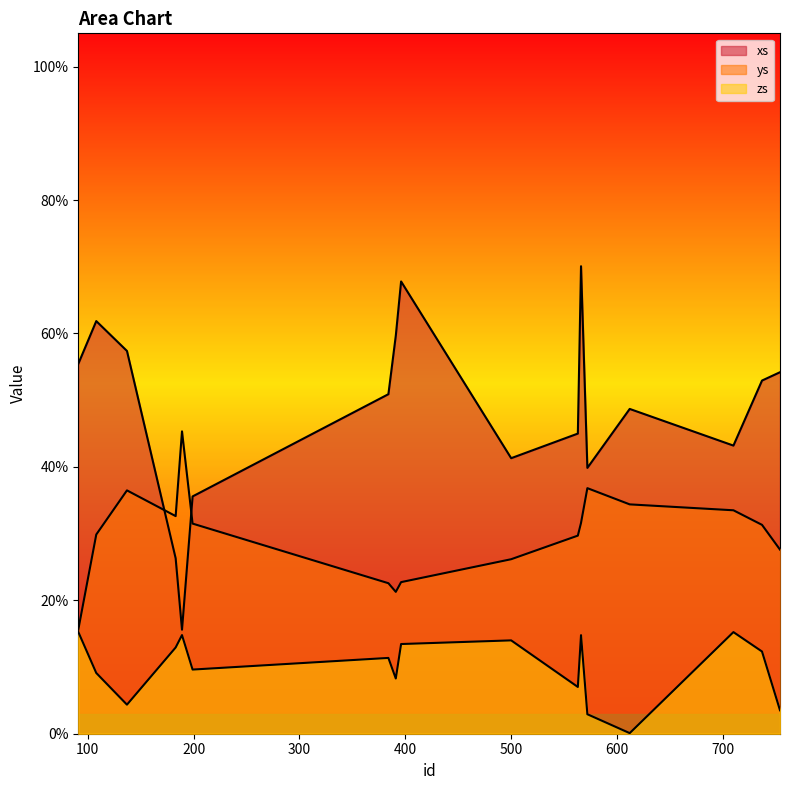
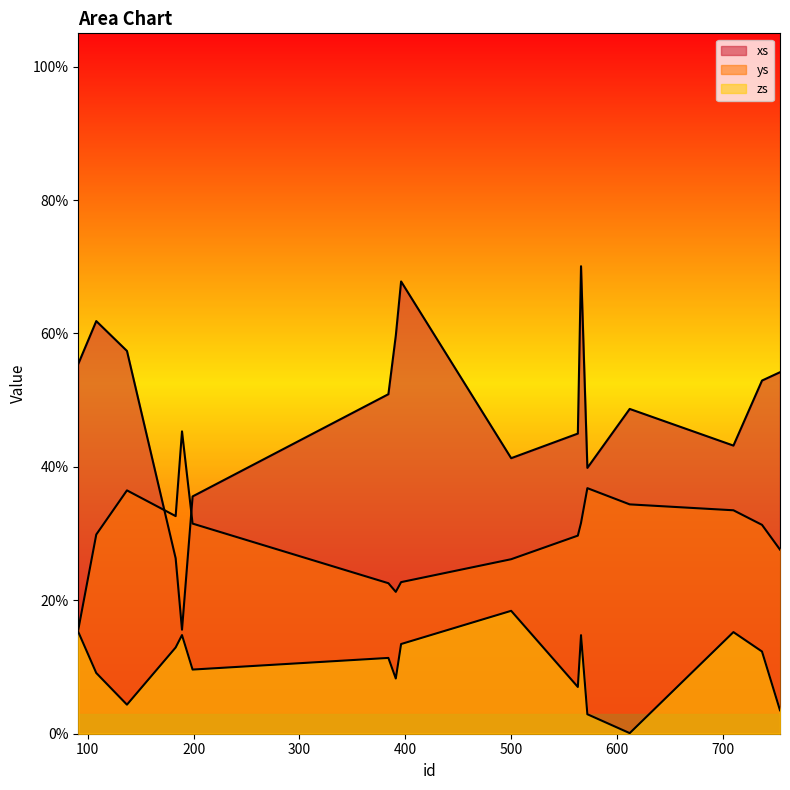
zs, 500: 14% -> 18%
